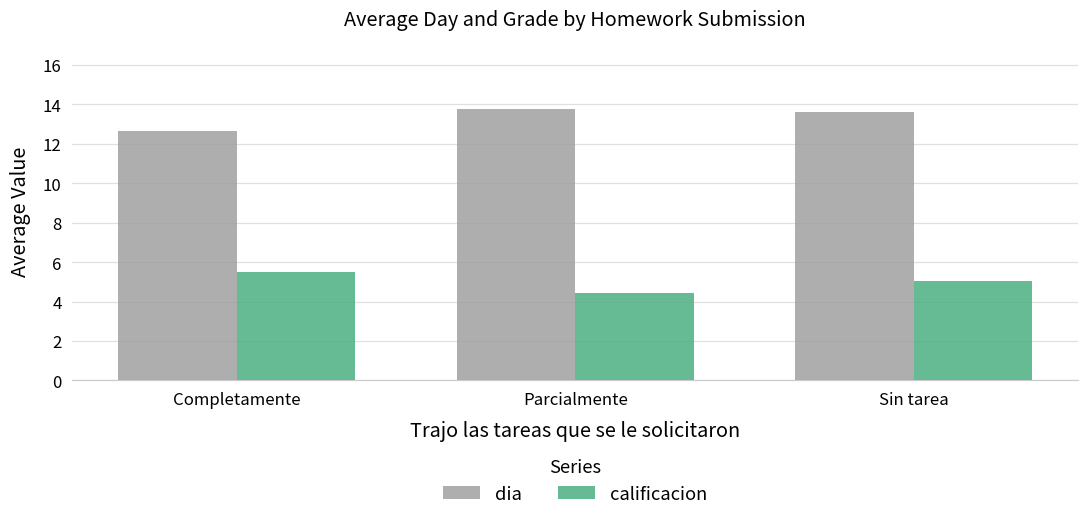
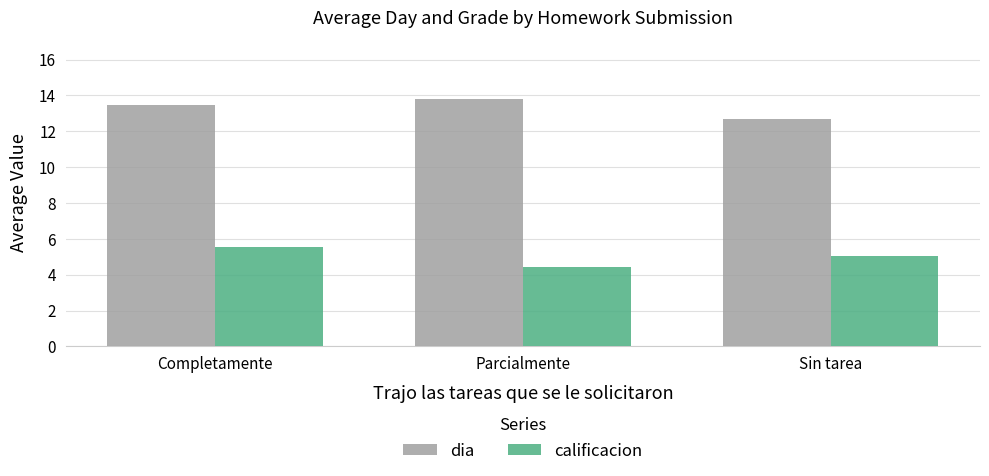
dia, Completamente: 12.7 -> 13.5
dia, Sin tarea: 13.6 -> 12.7
